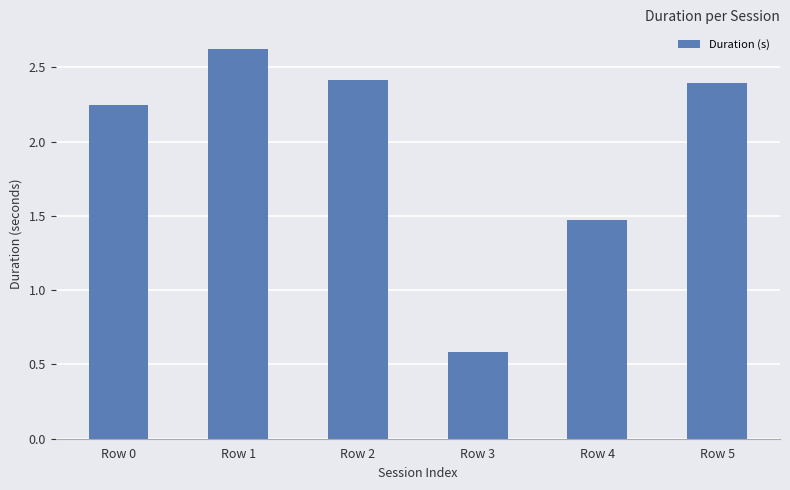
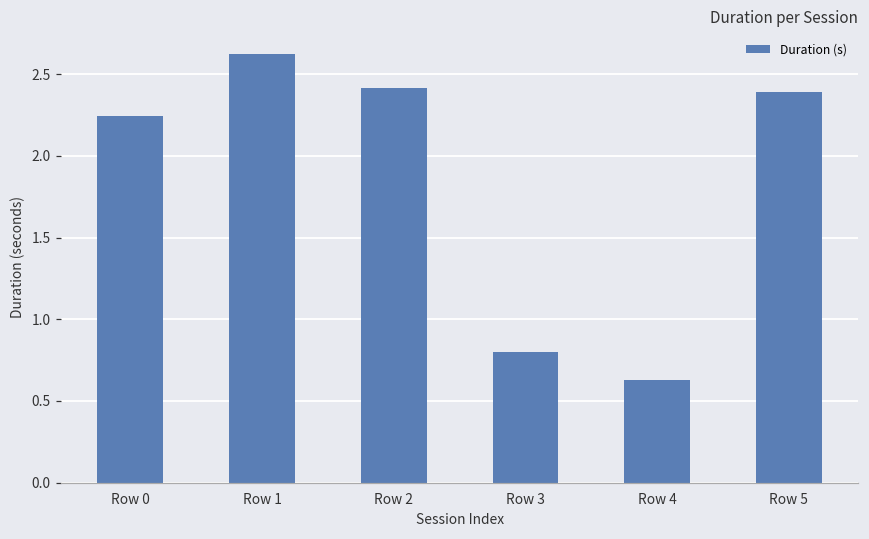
Row 3: 0.59 -> 0.80
Row 4: 1.47 -> 0.63
